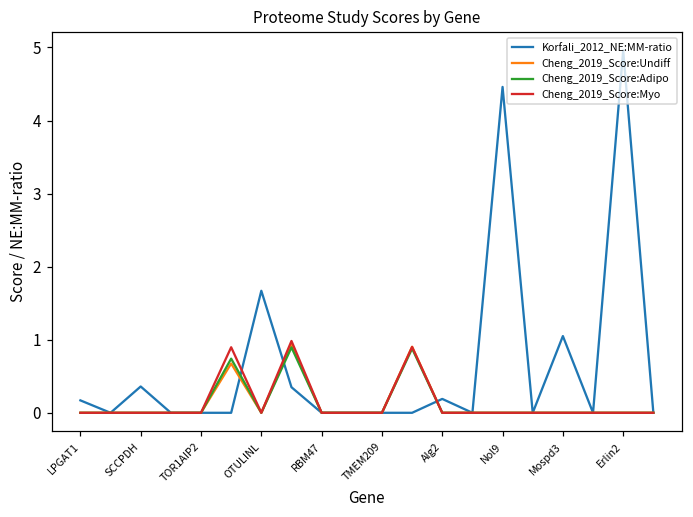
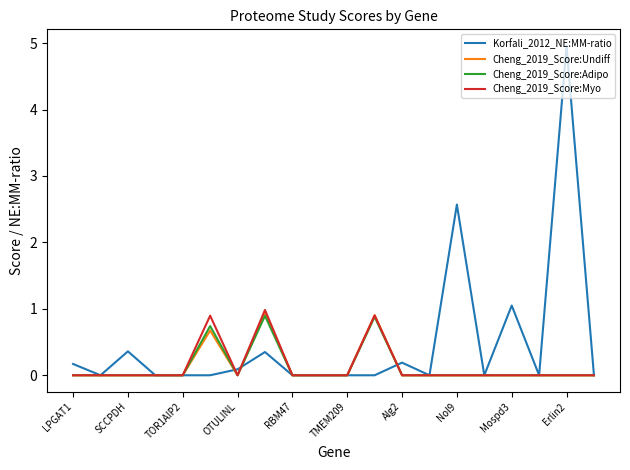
Korfali_2012_NE:MM-ratio, OTULINL: 1.7 -> 0.1
Korfali_2012_NE:MM-ratio, Nol9: 4.5 -> 2.6
